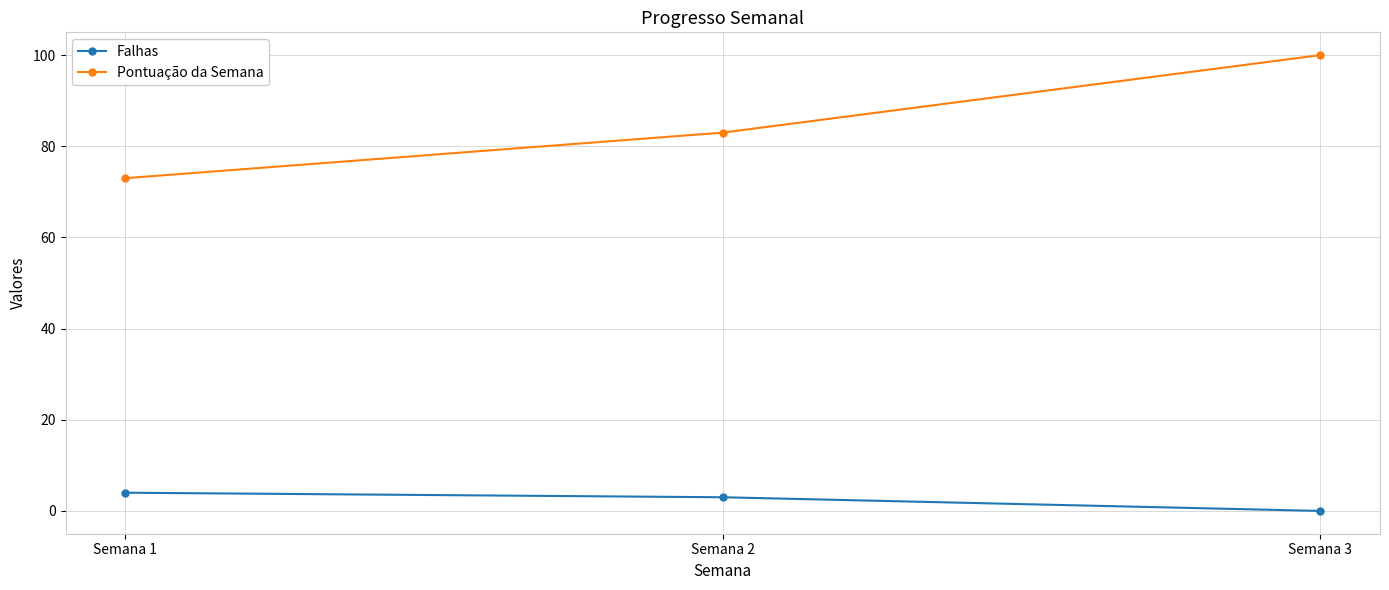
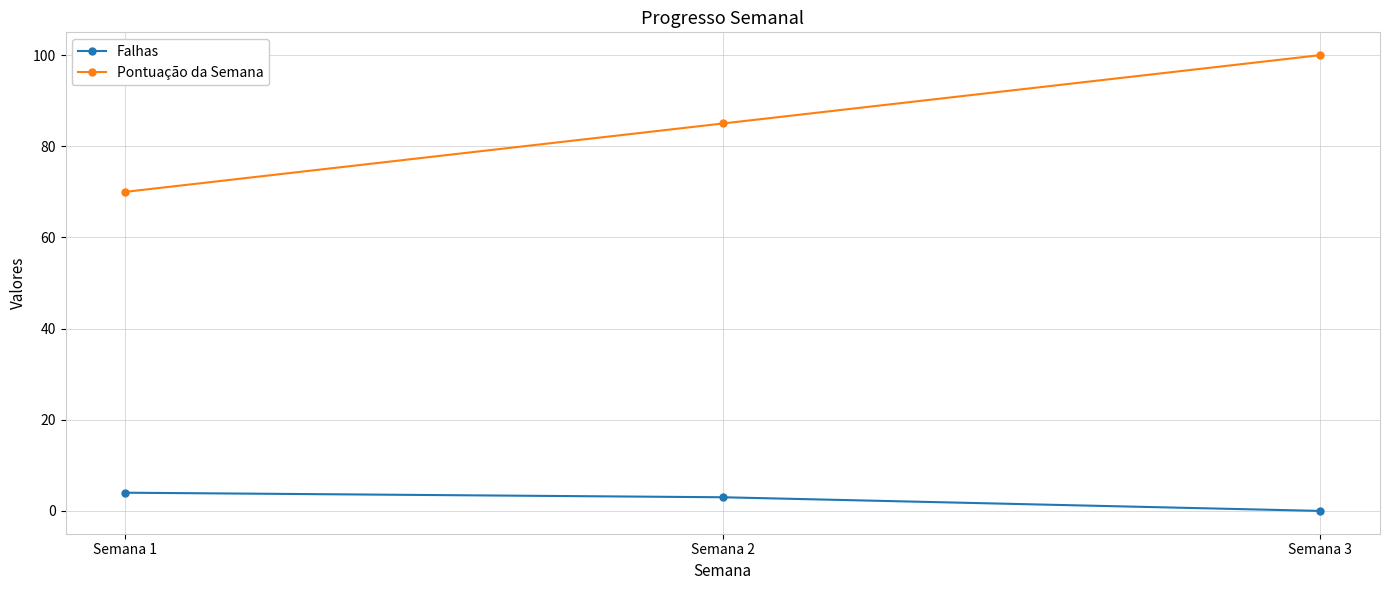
Pontuação da Semana, Semana 1: 73 -> 70
Pontuação da Semana, Semana 2: 83 -> 85
